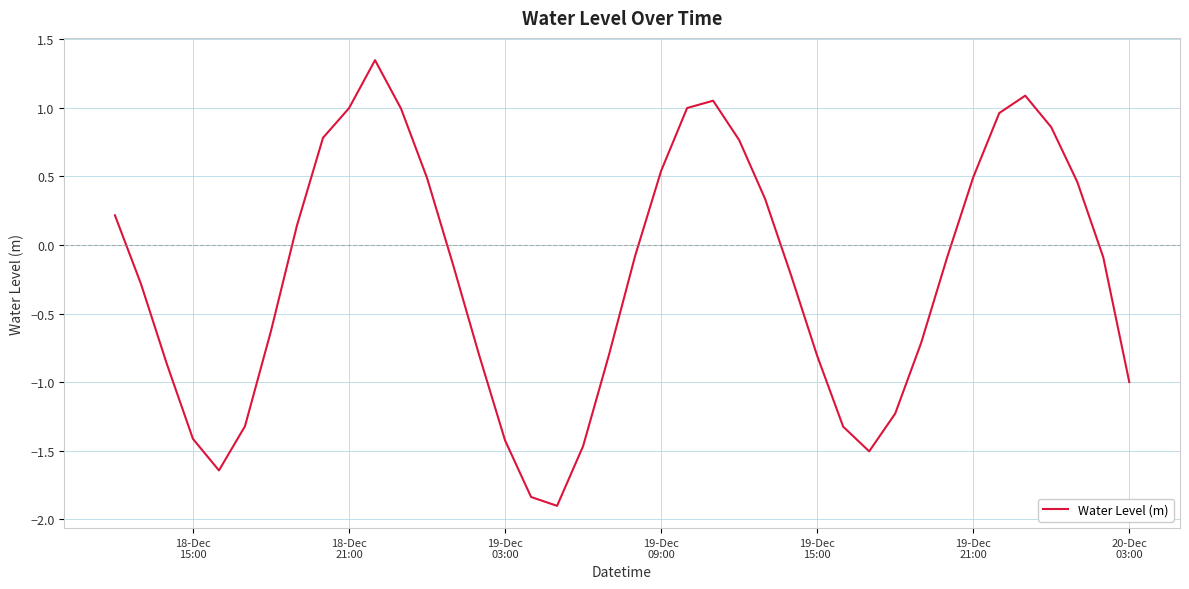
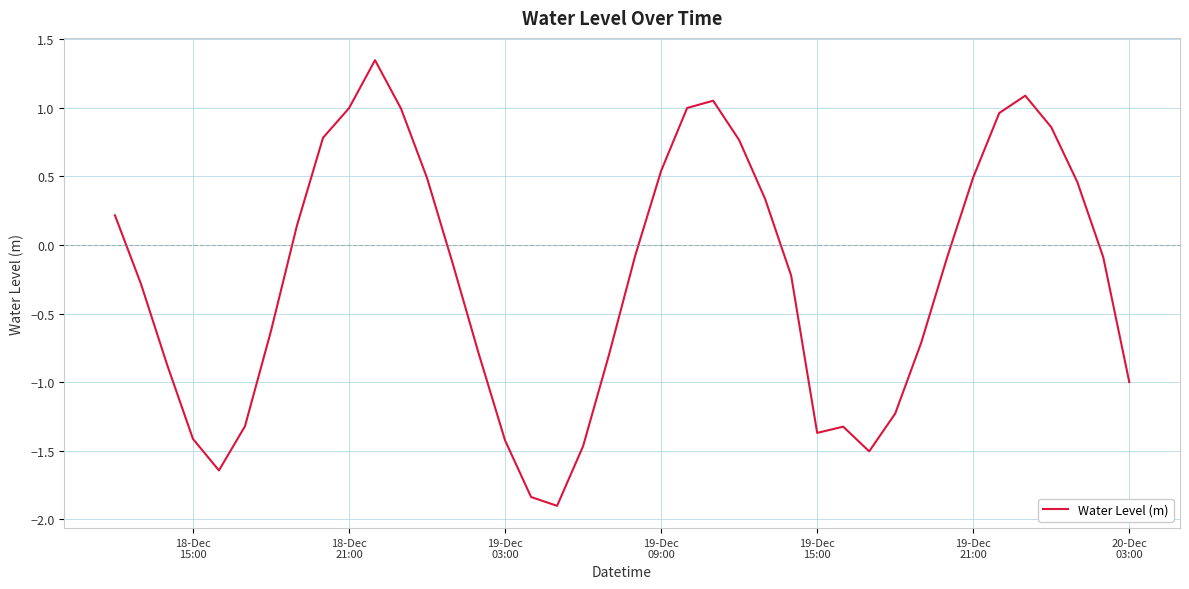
19-Dec 15:00: -0.81 -> -1.37
